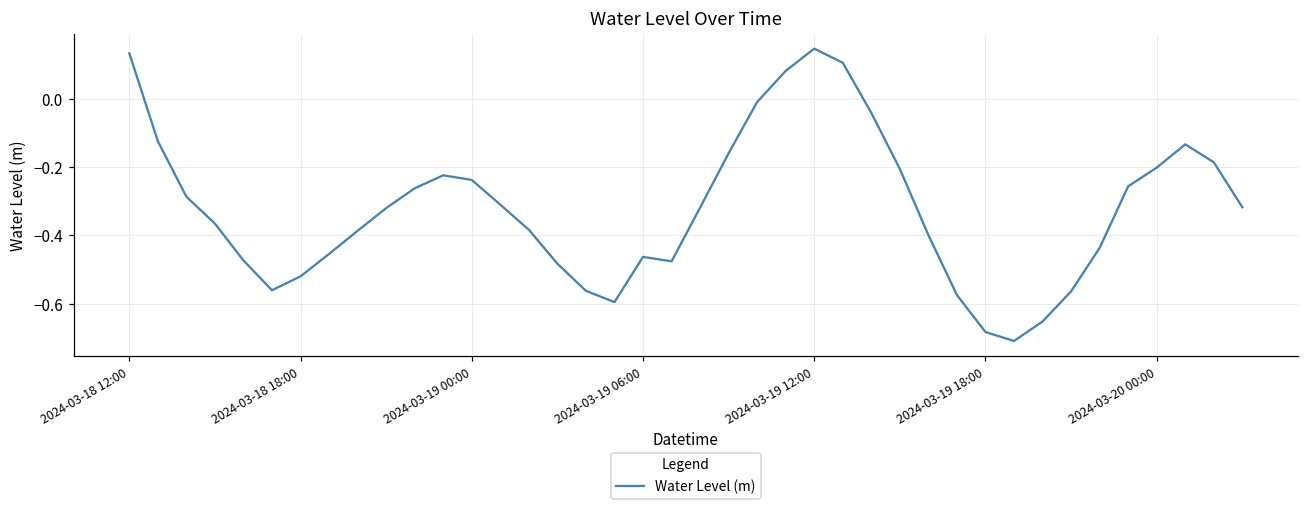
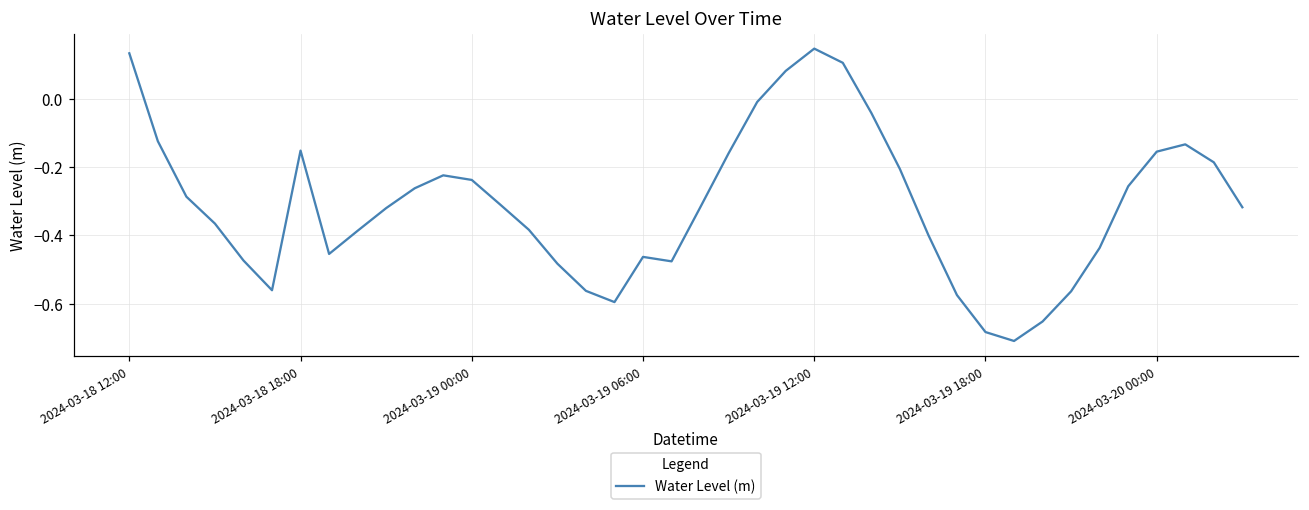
2024-03-18 18:00: -0.52 -> -0.15
2024-03-20 00:00: -0.20 -> -0.15
